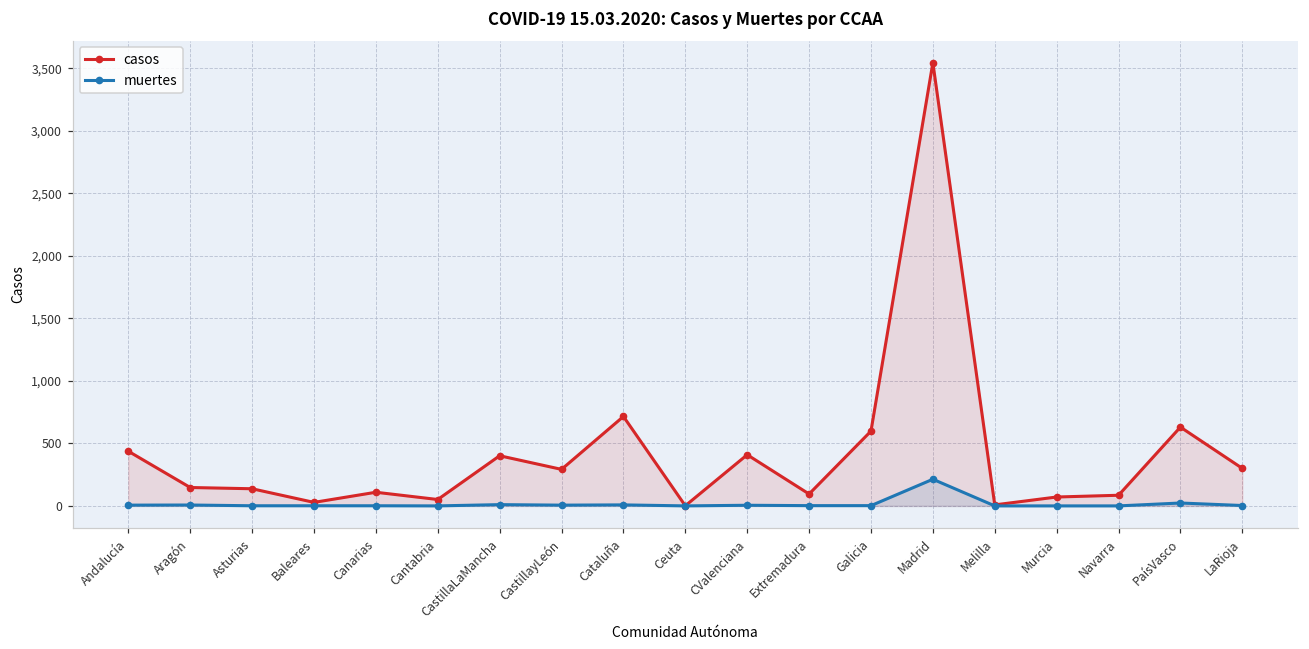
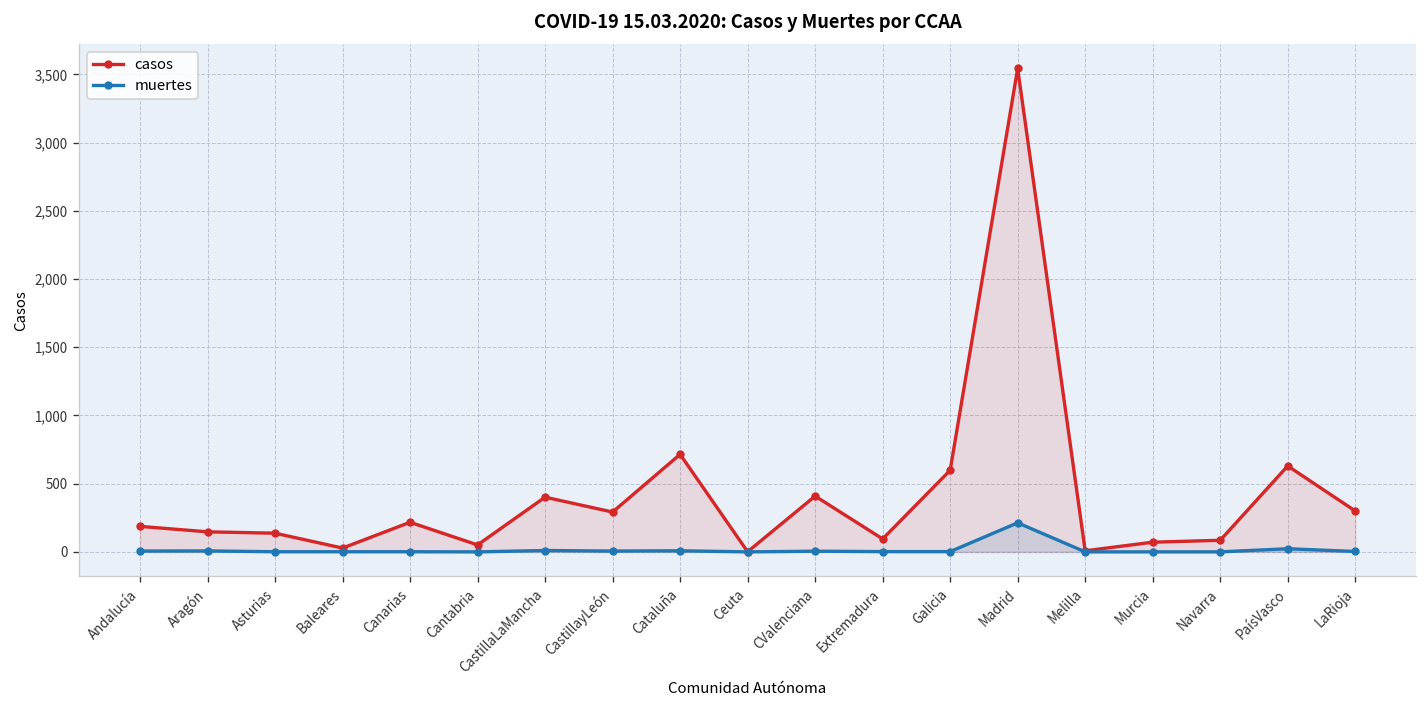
casos, Andalucía: 440 -> 190
casos, Canarias: 110 -> 220
